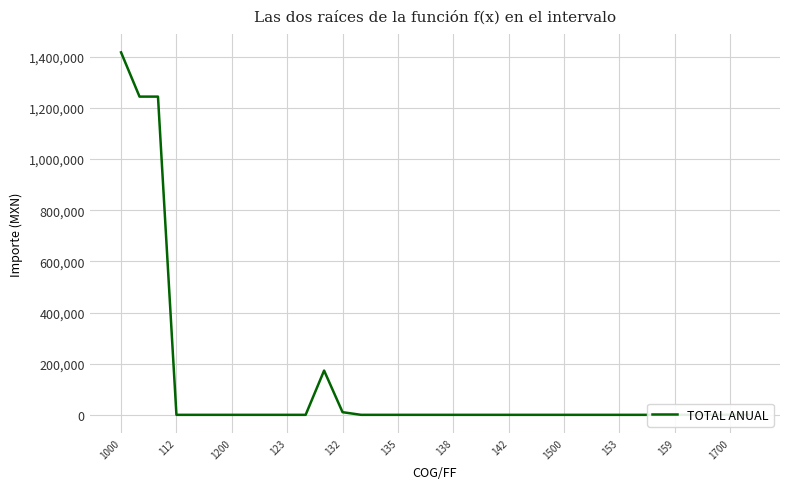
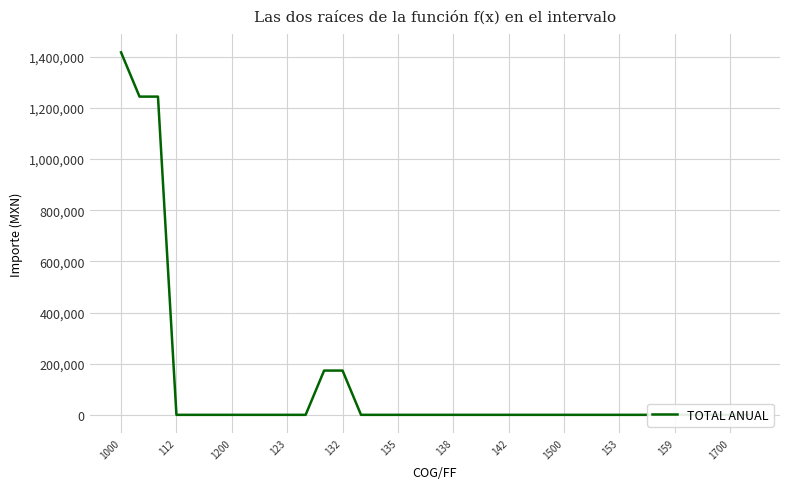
132: 10,000 -> 170,000
